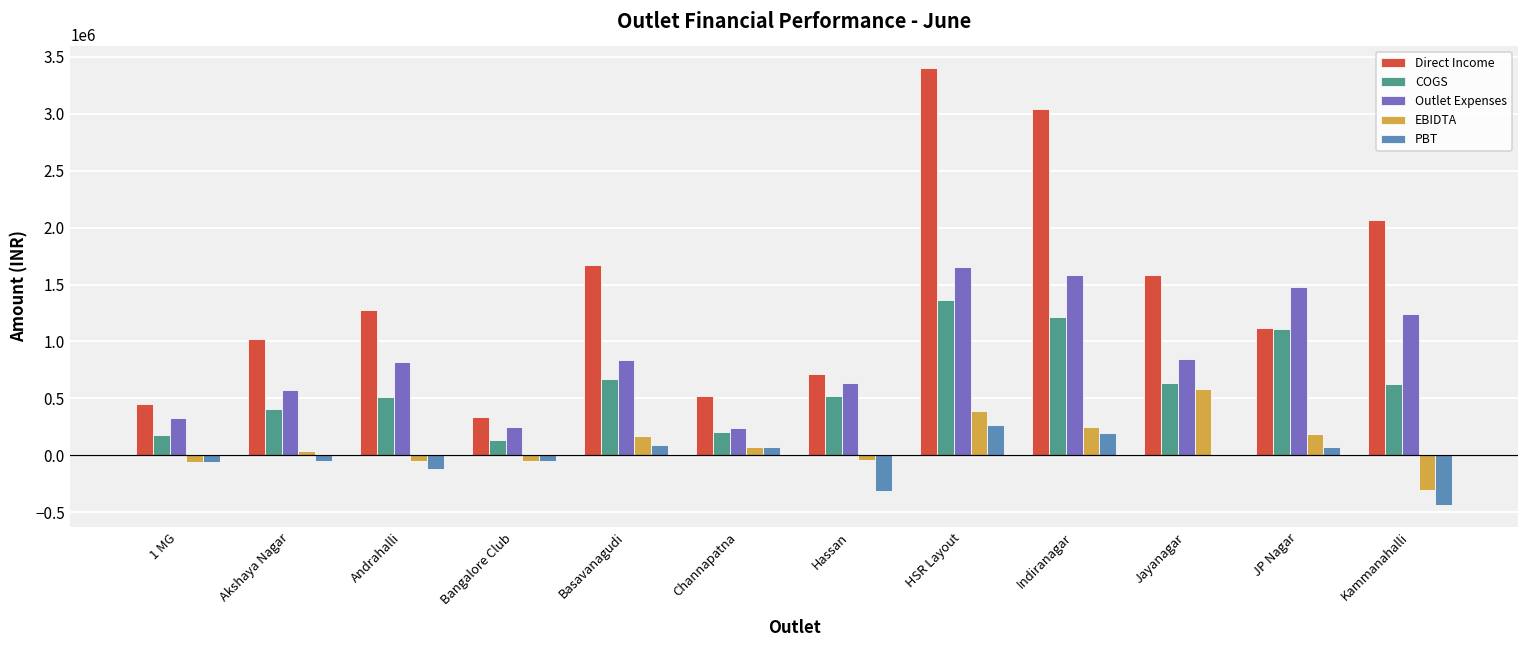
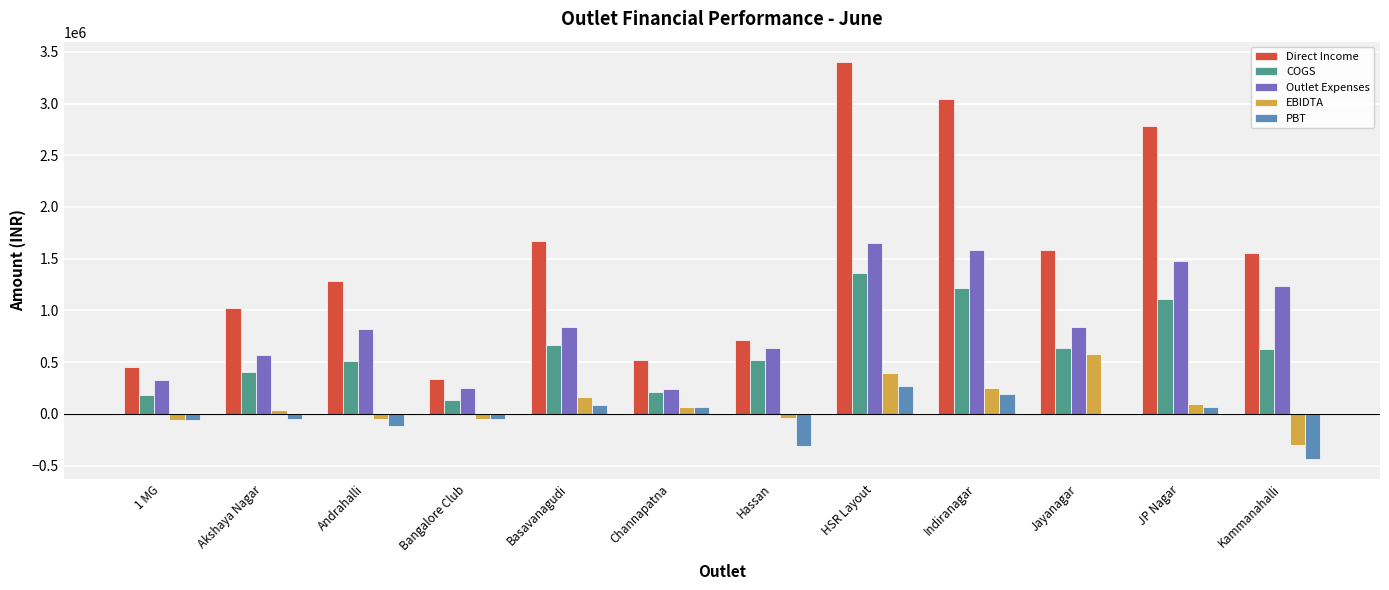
Direct Income, JP Nagar: 1120000 -> 2780000
EBIDTA, JP Nagar: 190000 -> 100000
Direct Income, Kammanahalli: 2060000 -> 1560000
